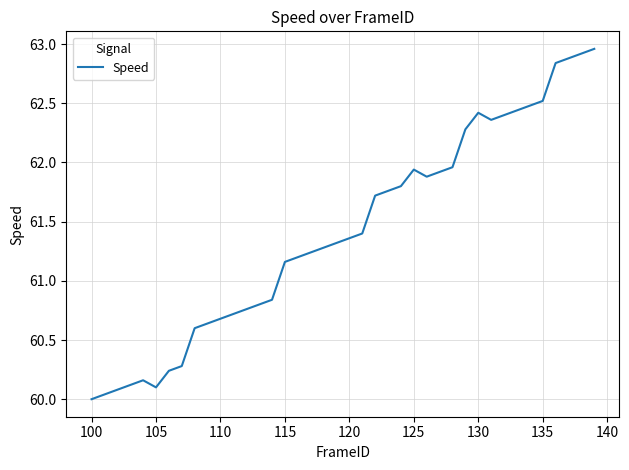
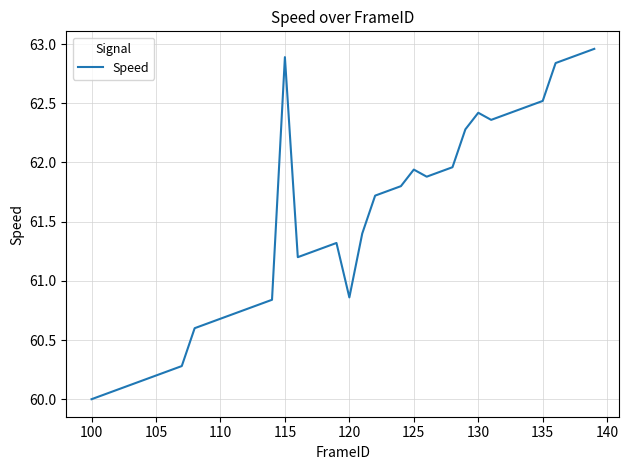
105: 60.1 -> 60.2
115: 61.16 -> 62.89
120: 61.36 -> 60.86
